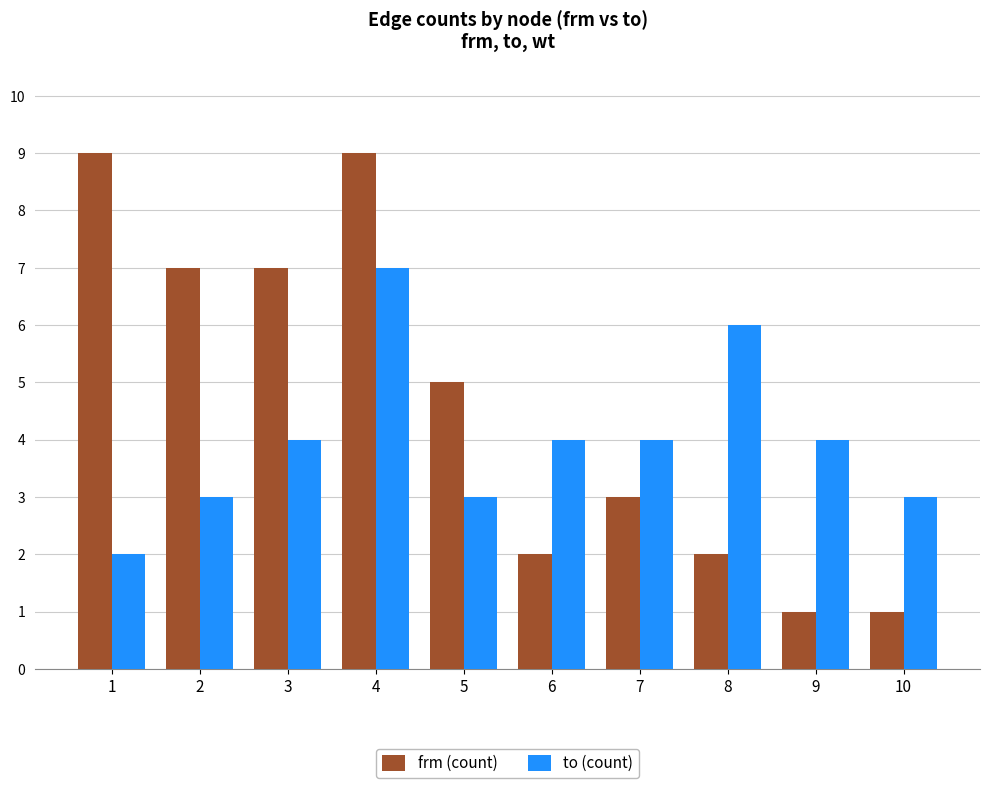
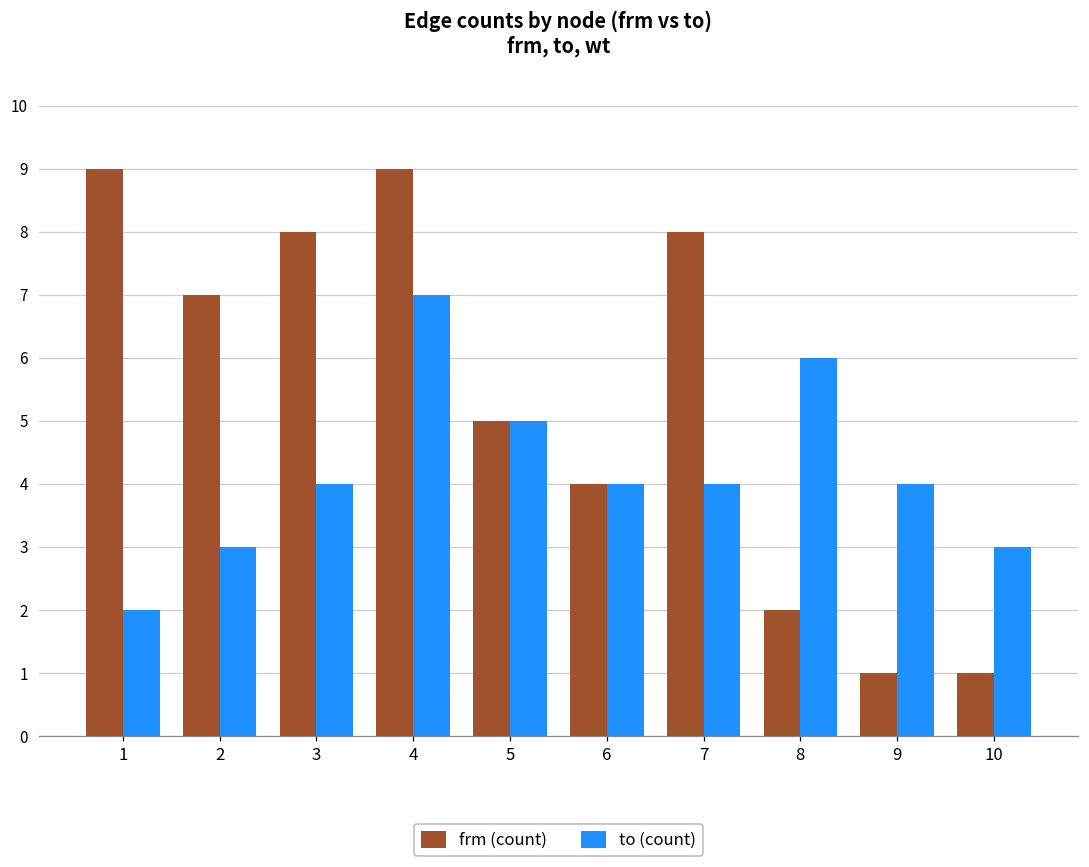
frm (count), 3: 7 -> 8
to (count), 5: 3 -> 5
frm (count), 6: 2 -> 4
frm (count), 7: 3 -> 8
